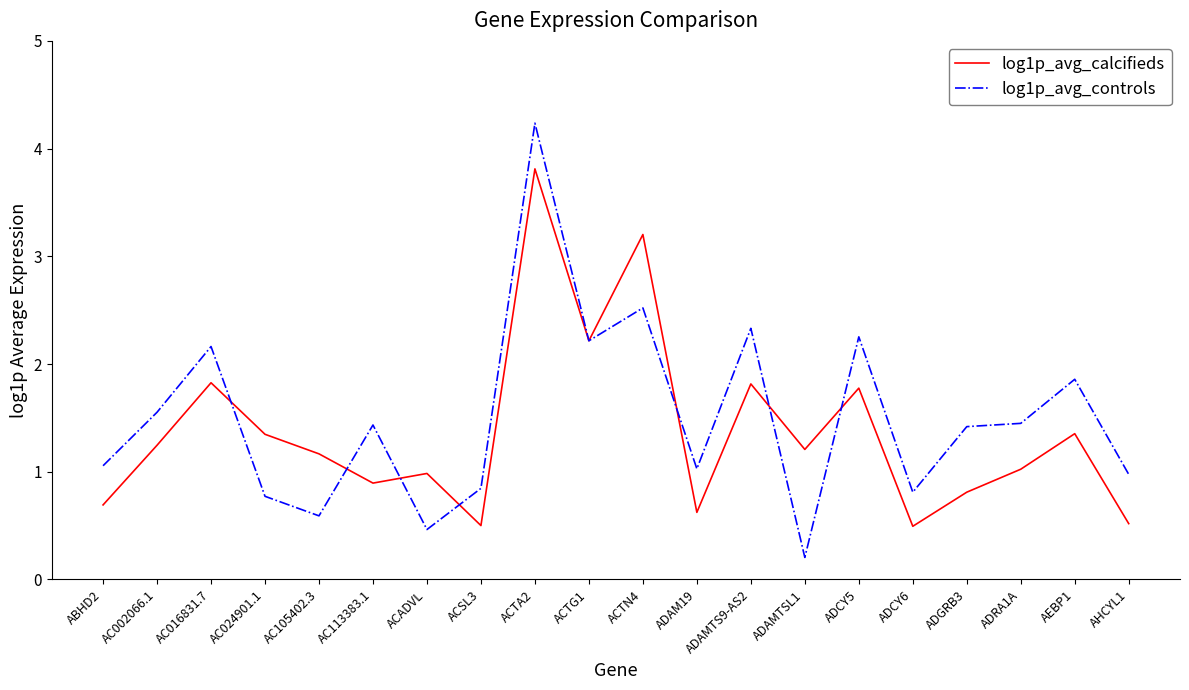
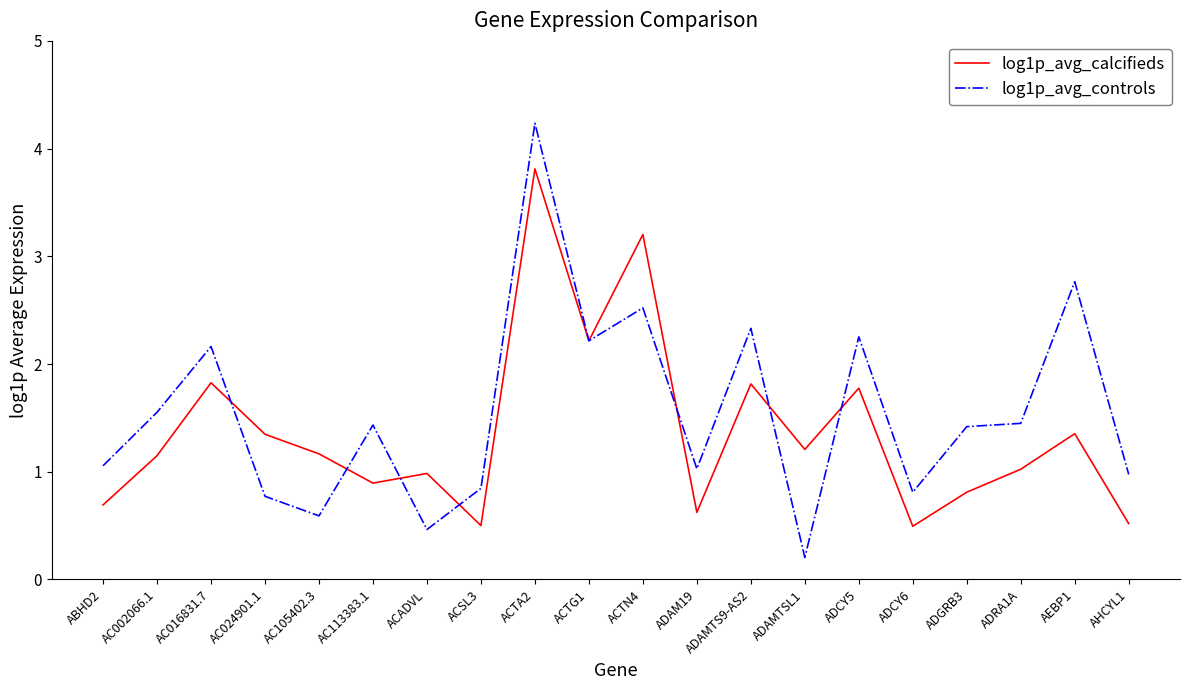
log1p_avg_calcifieds, AC002066.1: 1.25 -> 1.15
log1p_avg_controls, AEBP1: 1.86 -> 2.76
